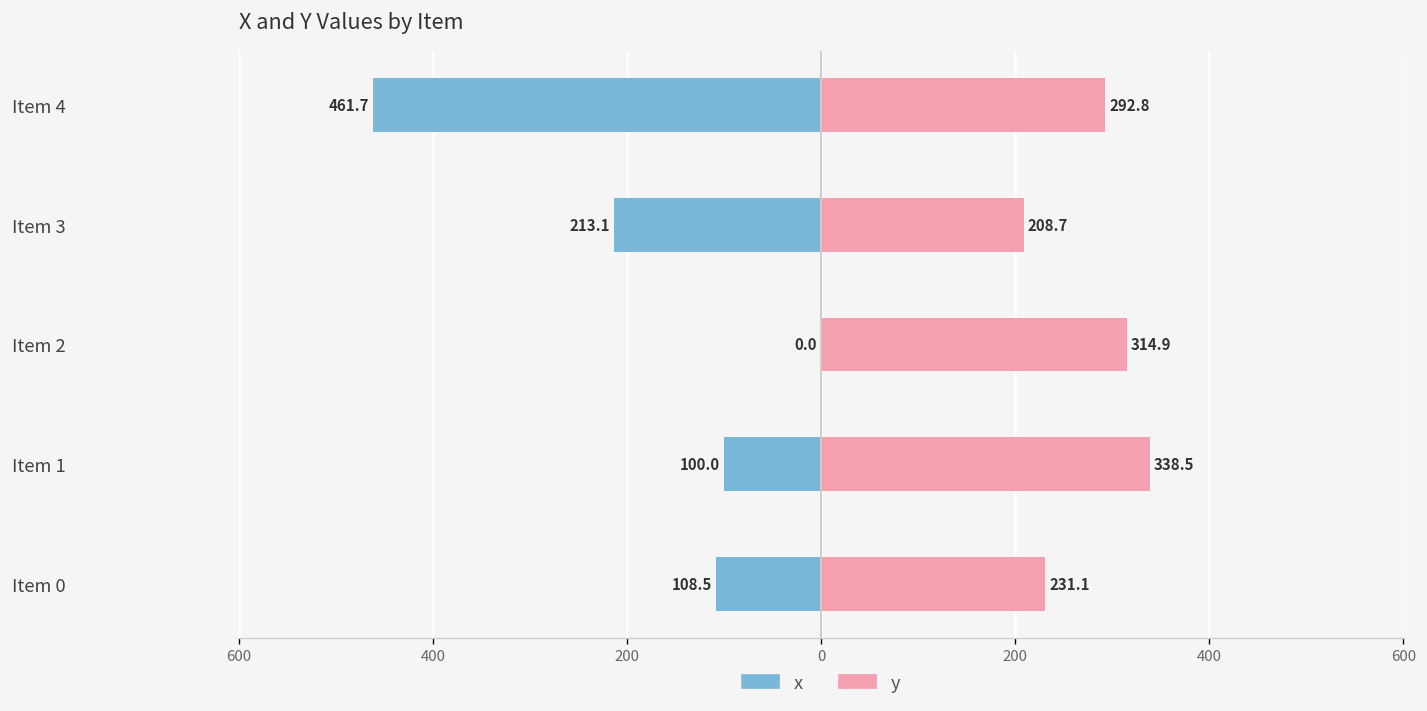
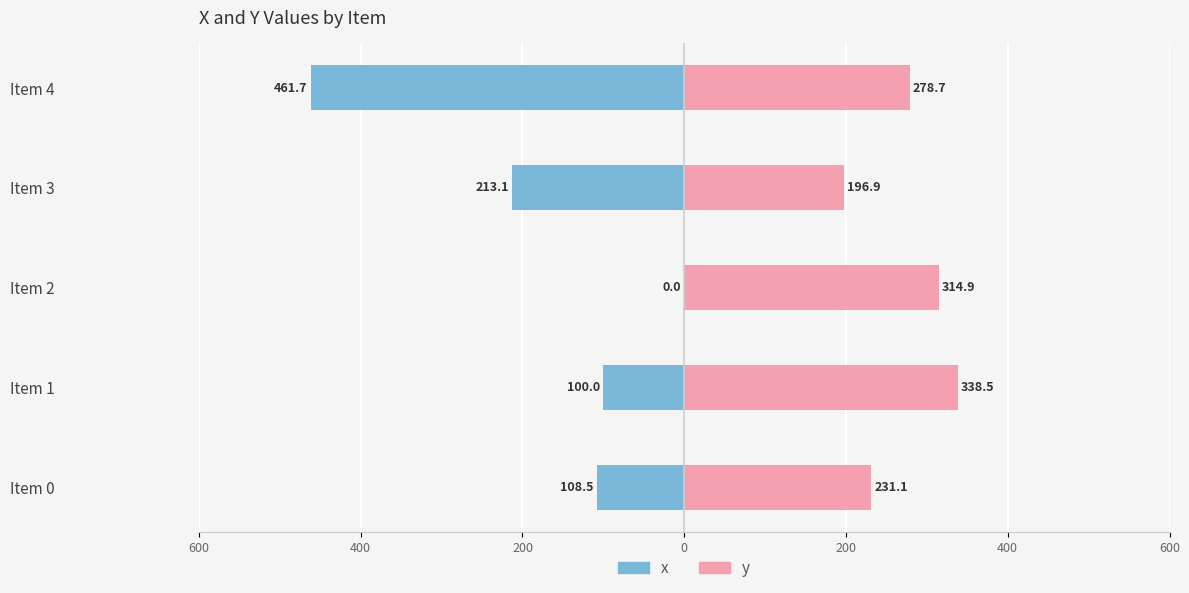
y, Item 4: 292.8 -> 278.7
y, Item 3: 208.7 -> 196.9
